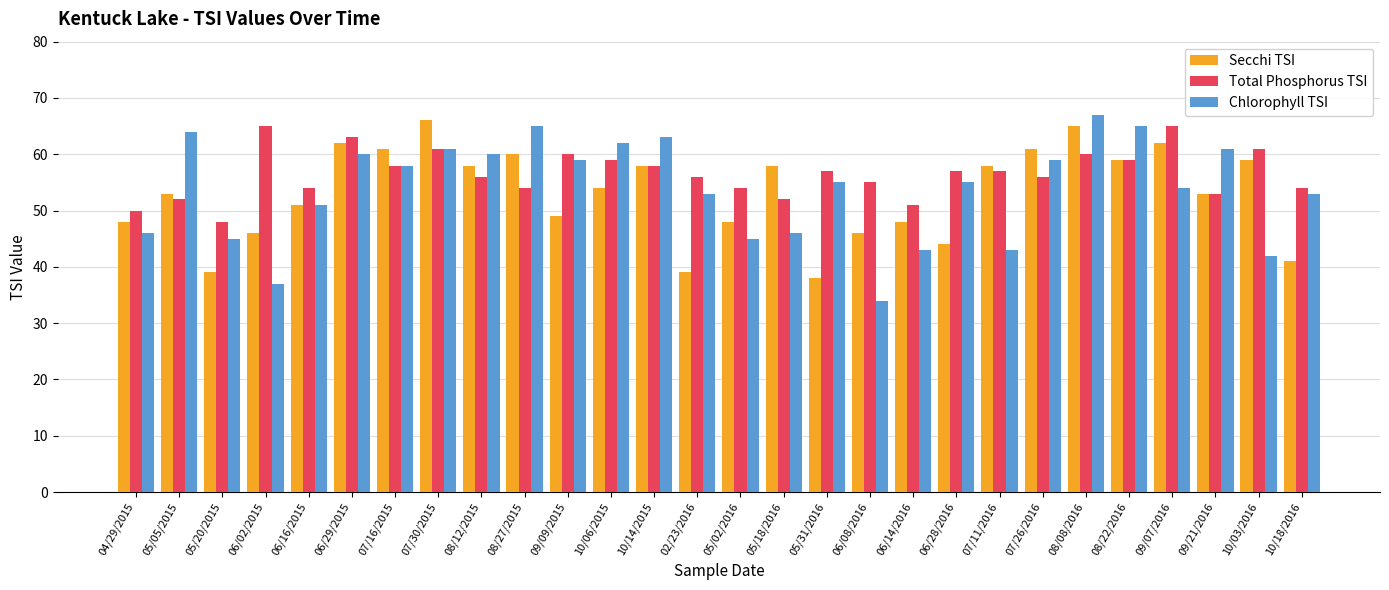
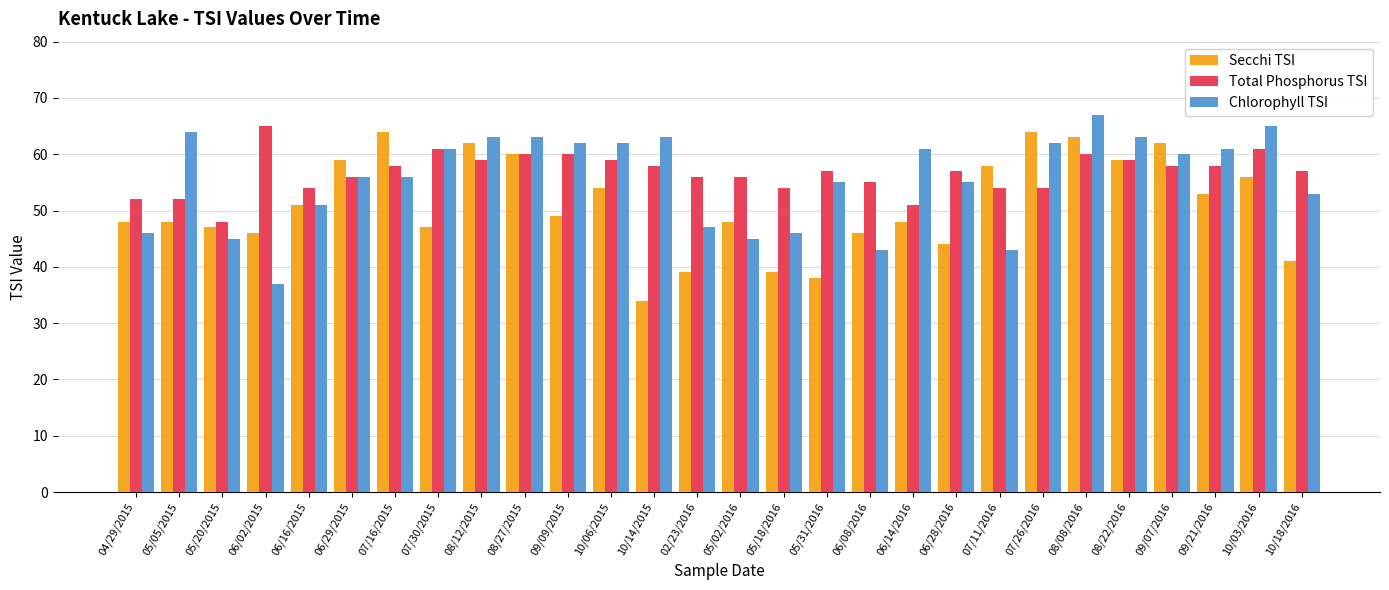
Total Phosphorus TSI, 04/29/2015: 50 -> 52
Secchi TSI, 05/05/2015: 53 -> 48
Secchi TSI, 05/20/2015: 39 -> 47
Secchi TSI, 06/29/2015: 62 -> 59
Total Phosphorus TSI, 06/29/2015: 63 -> 56
Chlorophyll TSI, 06/29/2015: 60 -> 56
Secchi TSI, 07/16/2015: 61 -> 64
Chlorophyll TSI, 07/16/2015: 58 -> 56
Secchi TSI, 07/30/2015: 66 -> 47
Secchi TSI, 08/12/2015: 58 -> 62
Total Phosphorus TSI, 08/12/2015: 56 -> 59
Chlorophyll TSI, 08/12/2015: 60 -> 63
Total Phosphorus TSI, 08/27/2015: 54 -> 60
Chlorophyll TSI, 08/27/2015: 65 -> 63
Chlorophyll TSI, 09/09/2015: 59 -> 62
Secchi TSI, 10/14/2015: 58 -> 34
Chlorophyll TSI, 02/23/2016: 53 -> 47
Total Phosphorus TSI, 05/02/2016: 54 -> 56
Secchi TSI, 05/18/2016: 58 -> 39
Total Phosphorus TSI, 05/18/2016: 52 -> 54
Chlorophyll TSI, 06/08/2016: 34 -> 43
Chlorophyll TSI, 06/14/2016: 43 -> 61
Total Phosphorus TSI, 07/11/2016: 57 -> 54
Secchi TSI, 07/26/2016: 61 -> 64
Total Phosphorus TSI, 07/26/2016: 56 -> 54
Chlorophyll TSI, 07/26/2016: 59 -> 62
Secchi TSI, 08/08/2016: 65 -> 63
Chlorophyll TSI, 08/22/2016: 65 -> 63
Total Phosphorus TSI, 09/07/2016: 65 -> 58
Chlorophyll TSI, 09/07/2016: 54 -> 60
Total Phosphorus TSI, 09/21/2016: 53 -> 58
Secchi TSI, 10/03/2016: 59 -> 56
Chlorophyll TSI, 10/03/2016: 42 -> 65
Total Phosphorus TSI, 10/18/2016: 54 -> 57
